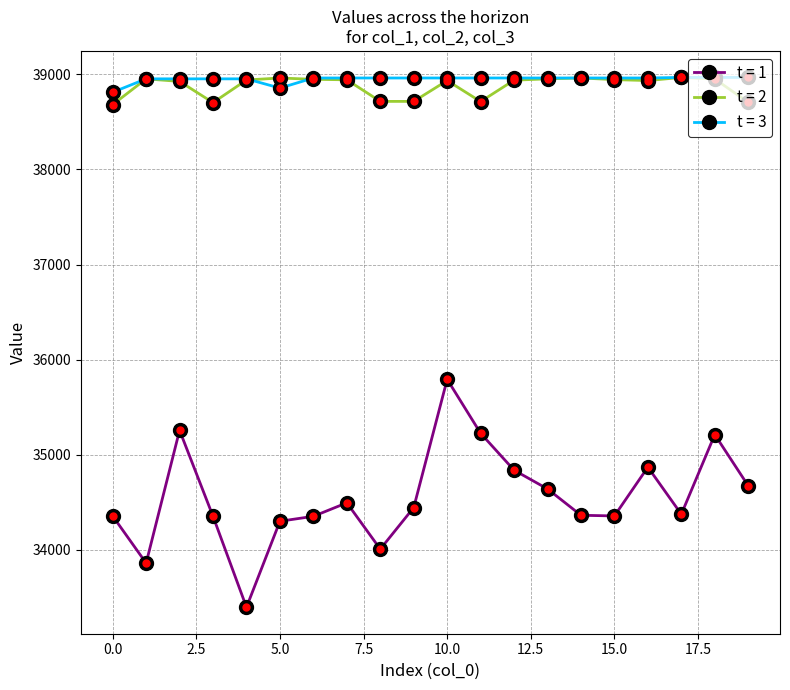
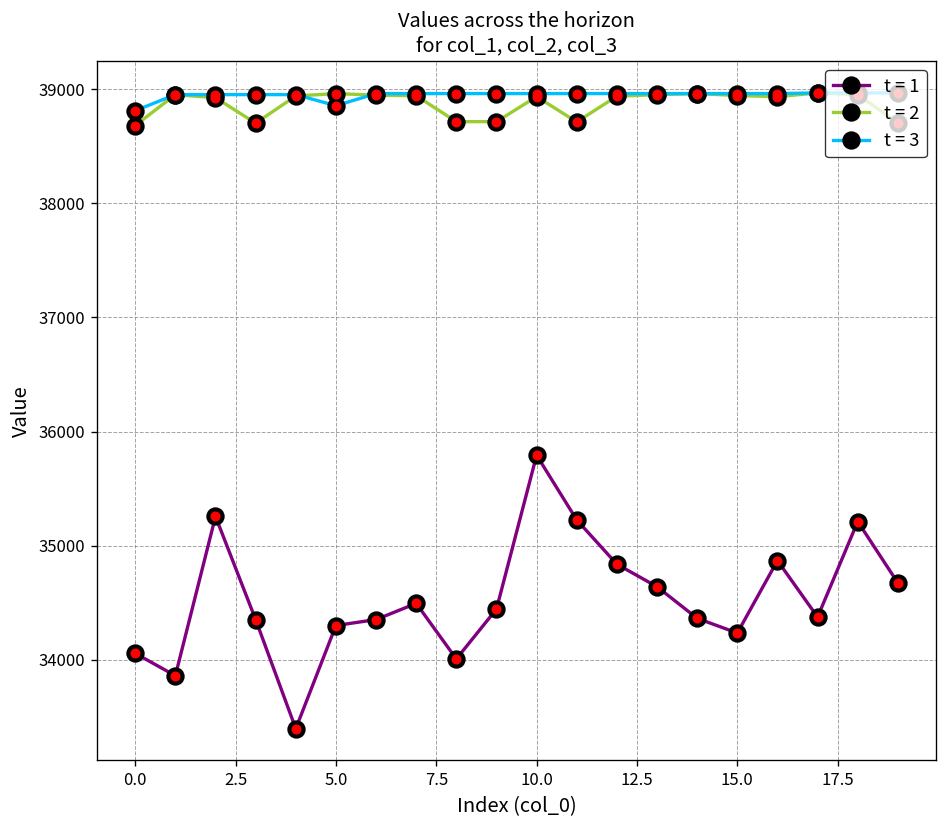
t = 1, 0.0: 34400 -> 34100
t = 1, 15.0: 34400 -> 34200
